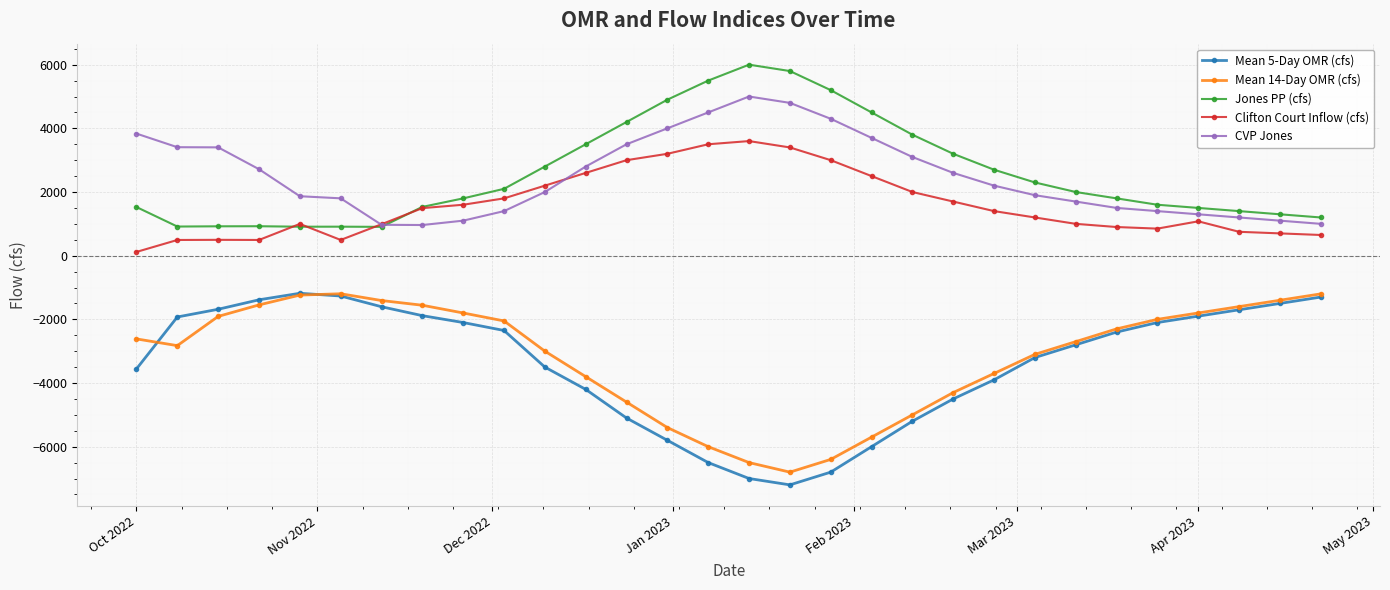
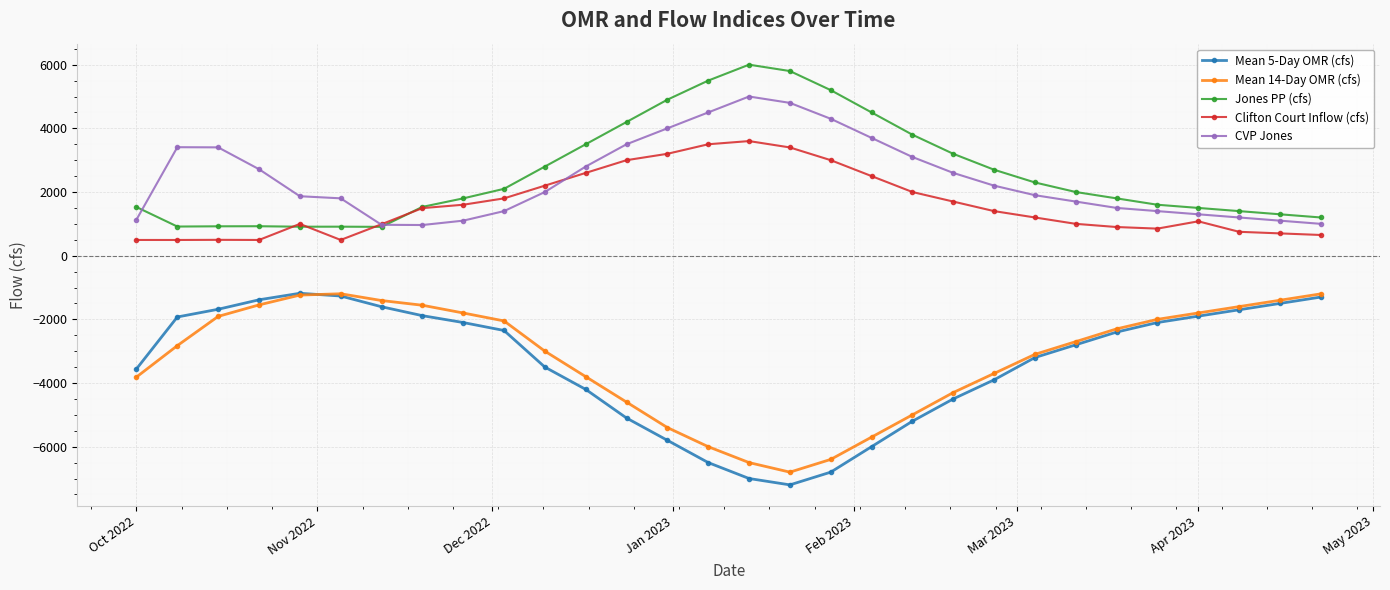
Mean 14-Day OMR (cfs), Oct 2022: -2600 -> -3800
Clifton Court Inflow (cfs), Oct 2022: 100 -> 500
CVP Jones, Oct 2022: 3800 -> 1100
